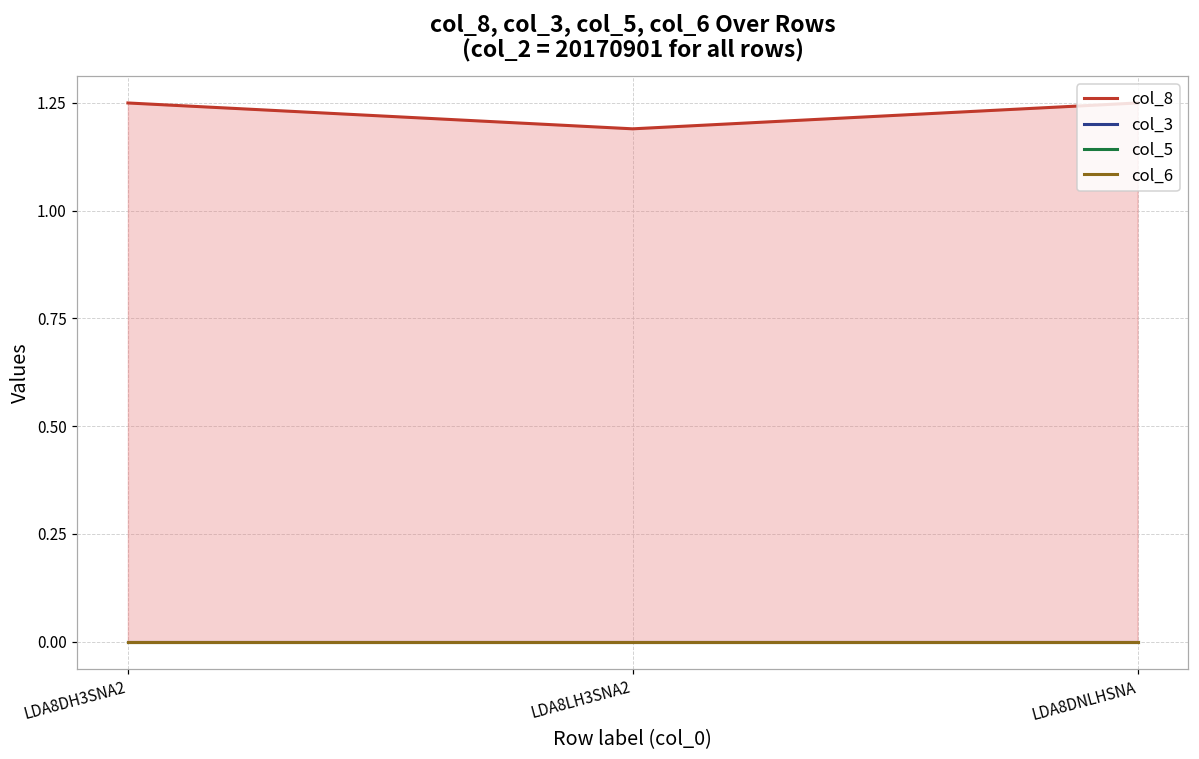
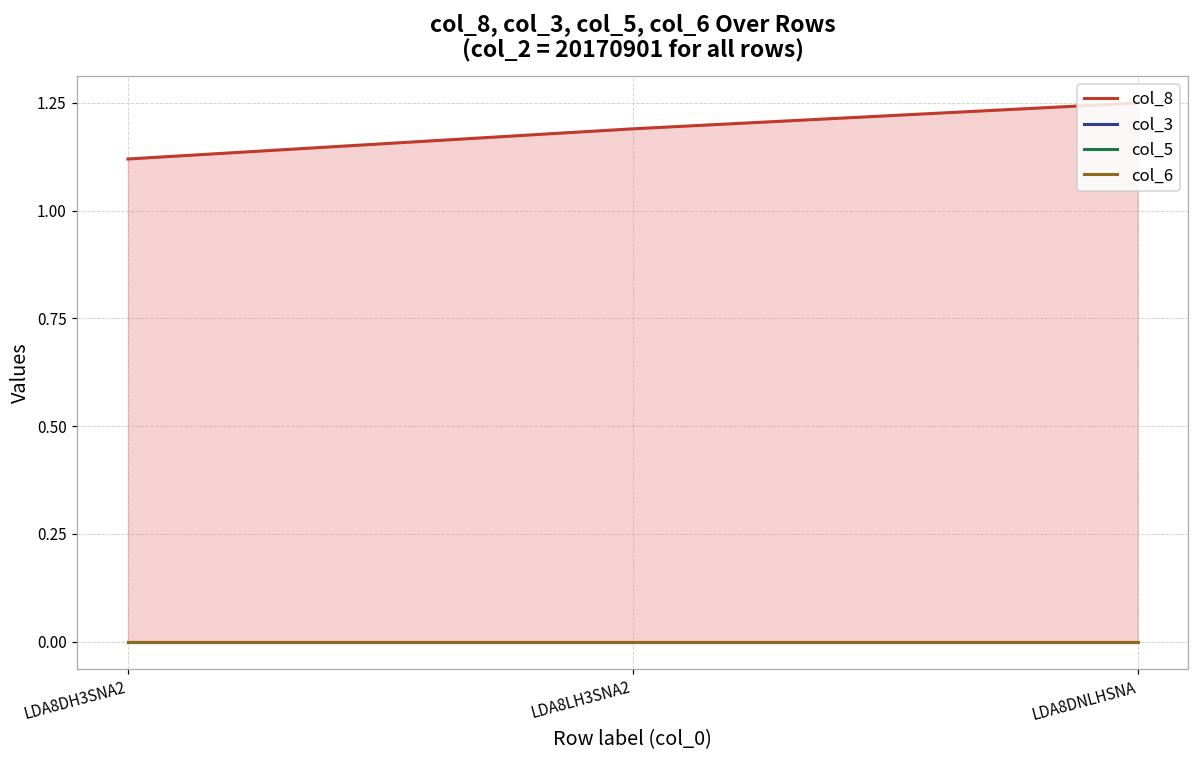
col_8, LDA8DH3SNA2: 1.25 -> 1.12
